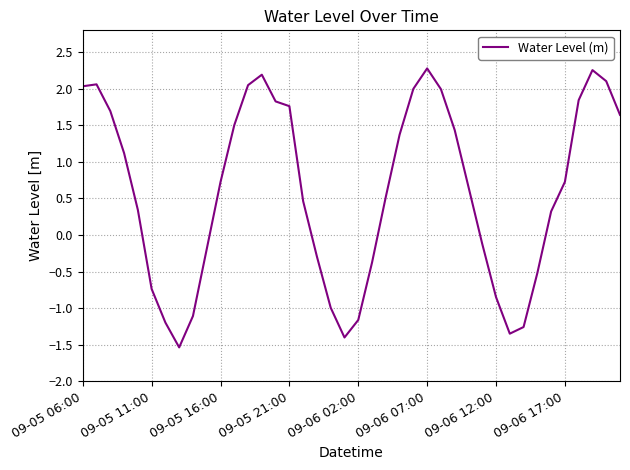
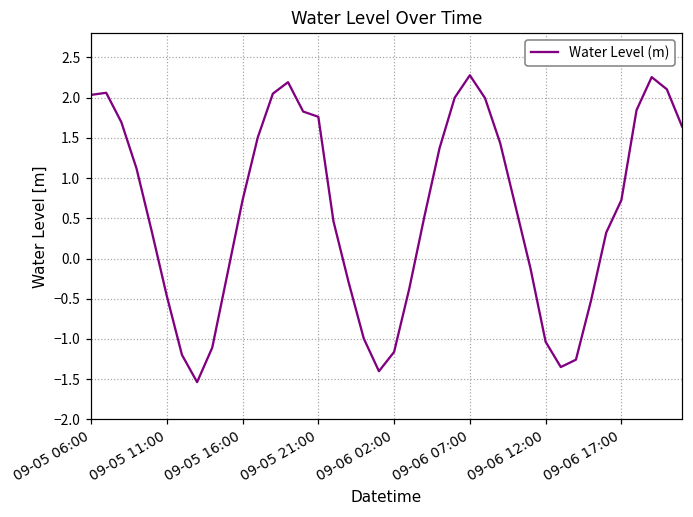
09-05 11:00: -0.7 -> -0.5
09-06 12:00: -0.8 -> -1.0
